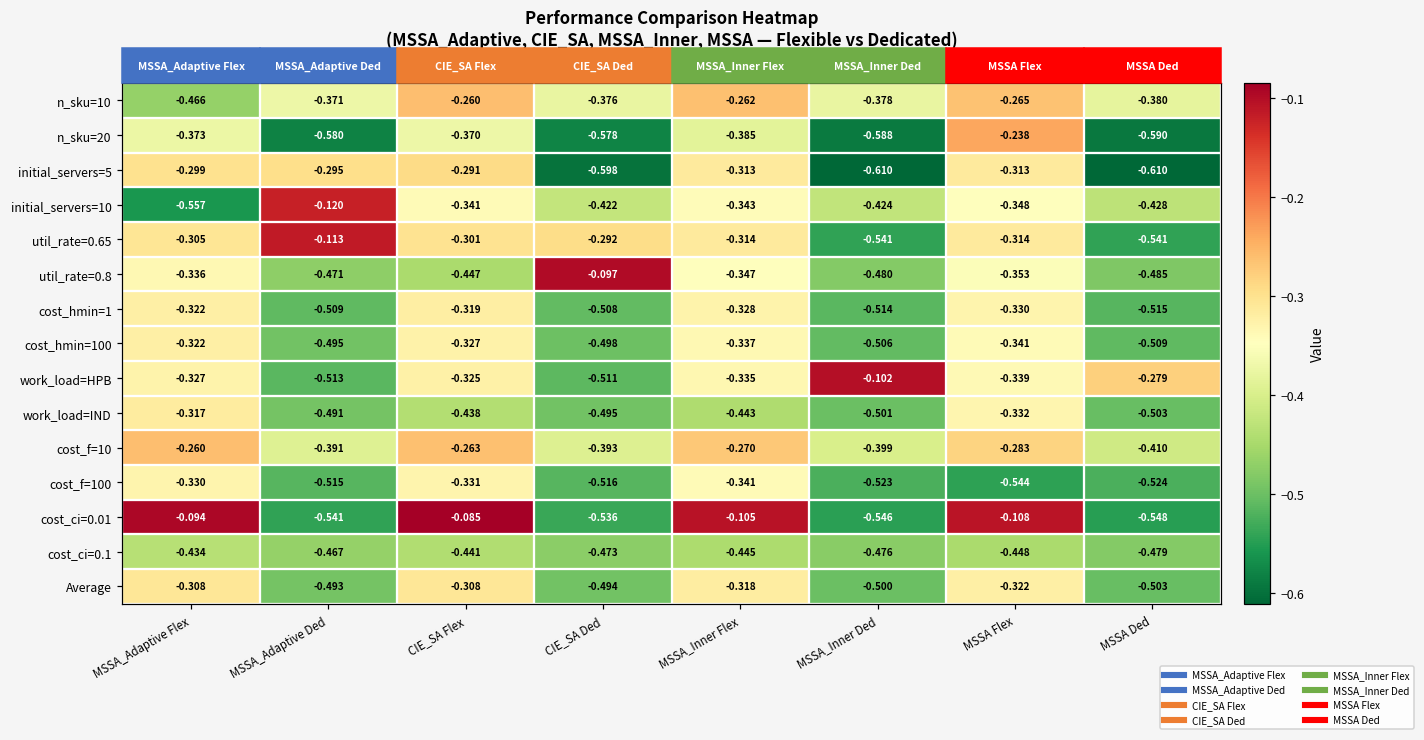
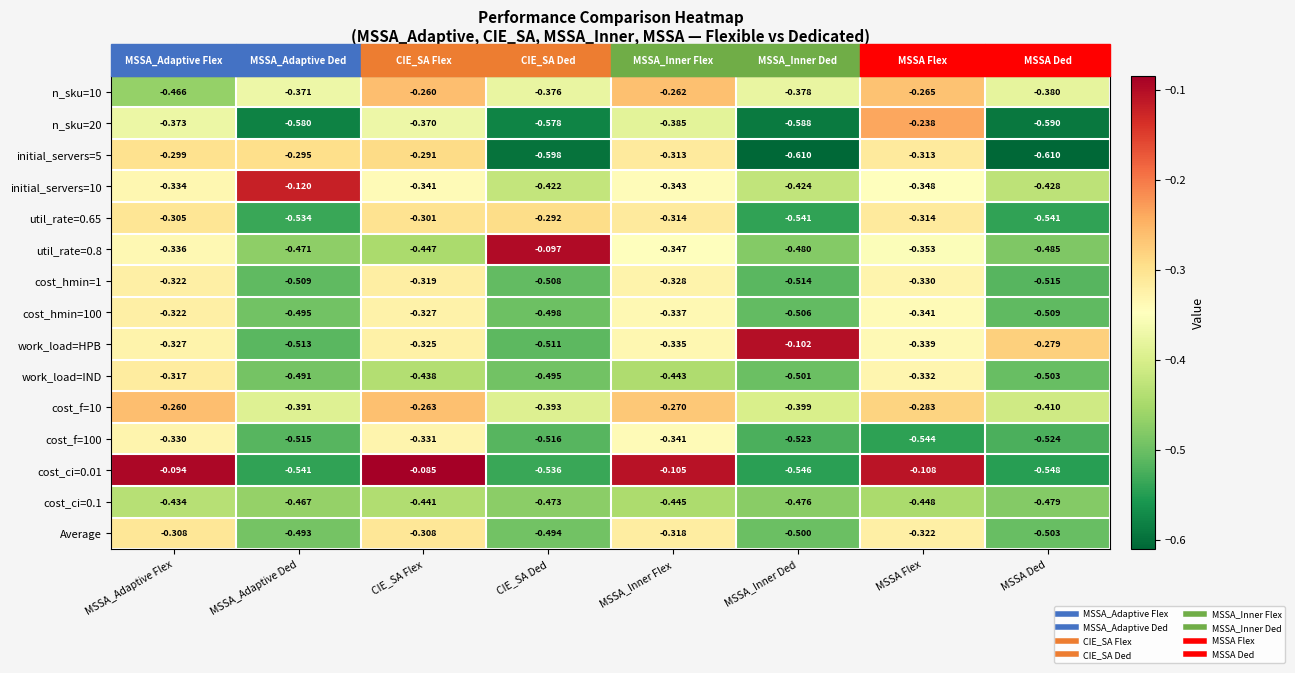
initial_servers=10, MSSA_Adaptive Flex: -0.557 -> -0.334
util_rate=0.65, MSSA_Adaptive Ded: -0.113 -> -0.534
